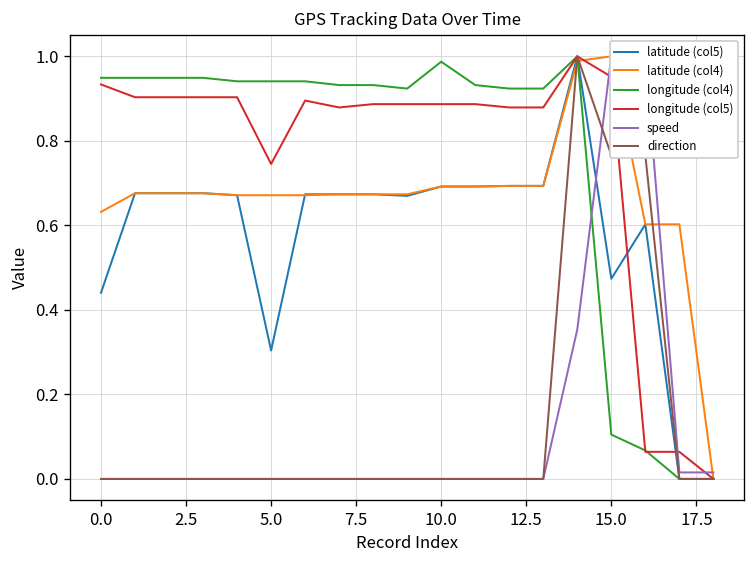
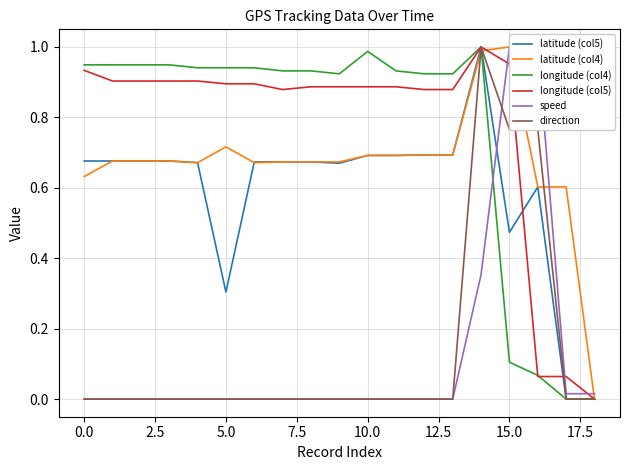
latitude (col5), 0.0: 0.44 -> 0.68
latitude (col4), 5.0: 0.67 -> 0.72
longitude (col5), 5.0: 0.75 -> 0.90
